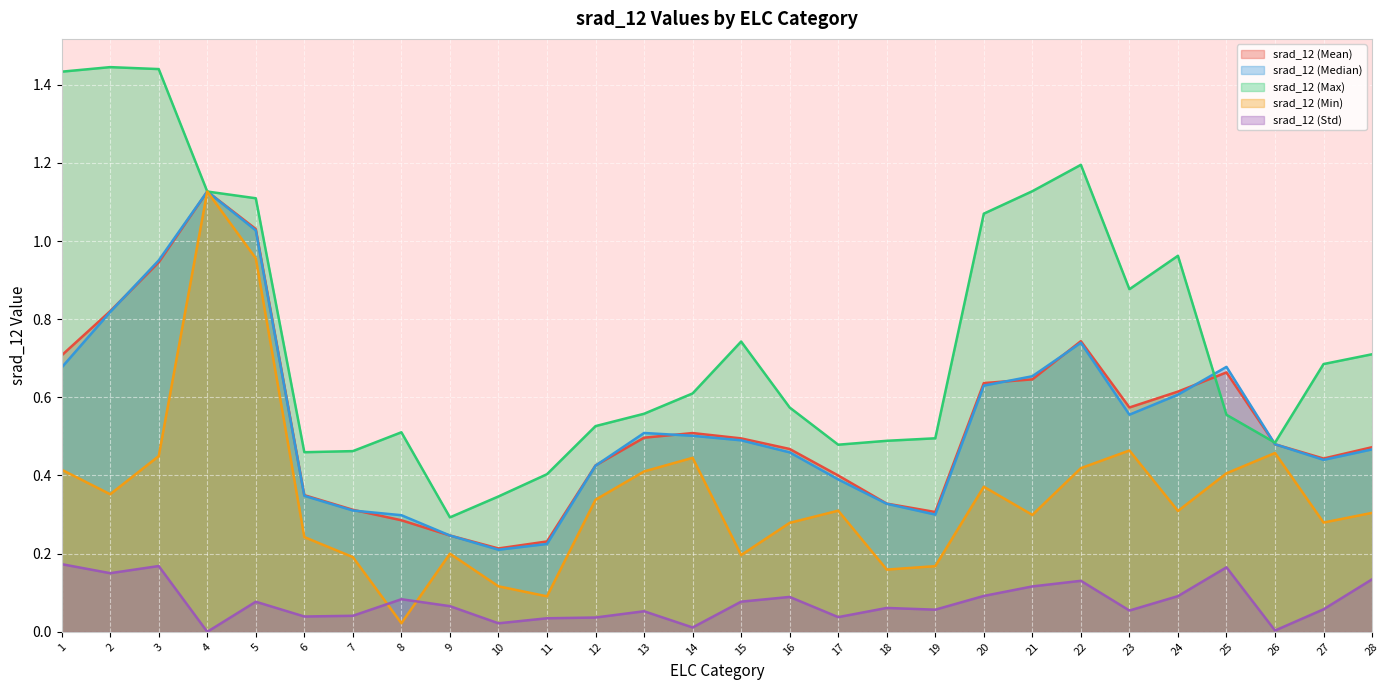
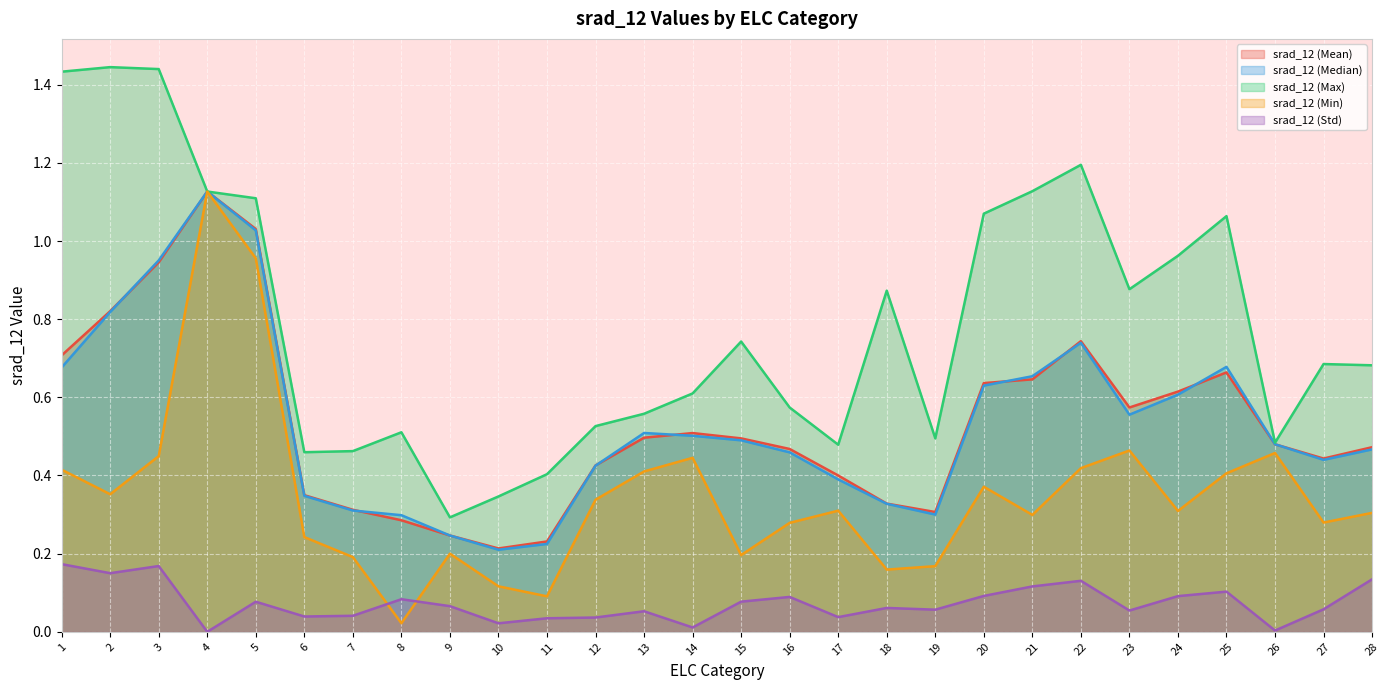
srad_12 (Max), 18: 0.49 -> 0.87
srad_12 (Max), 25: 0.56 -> 1.06
srad_12 (Std), 25: 0.17 -> 0.10
srad_12 (Max), 28: 0.71 -> 0.68
